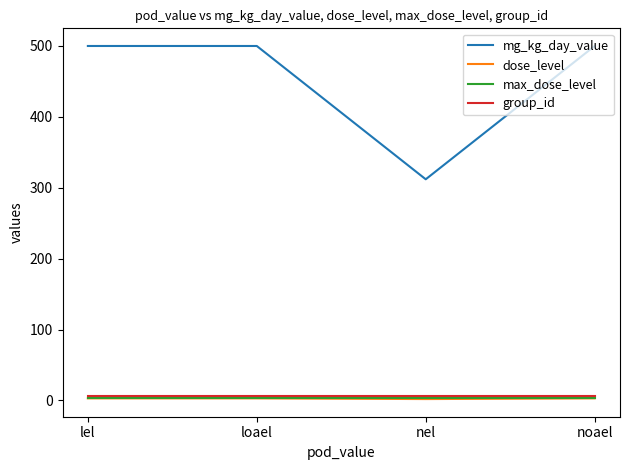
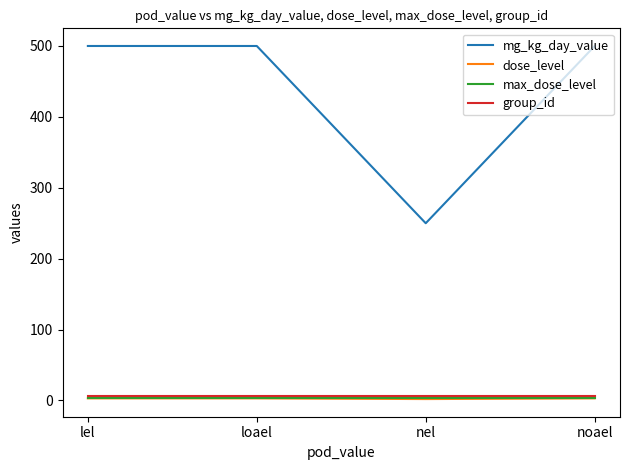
mg_kg_day_value, nel: 310 -> 250
